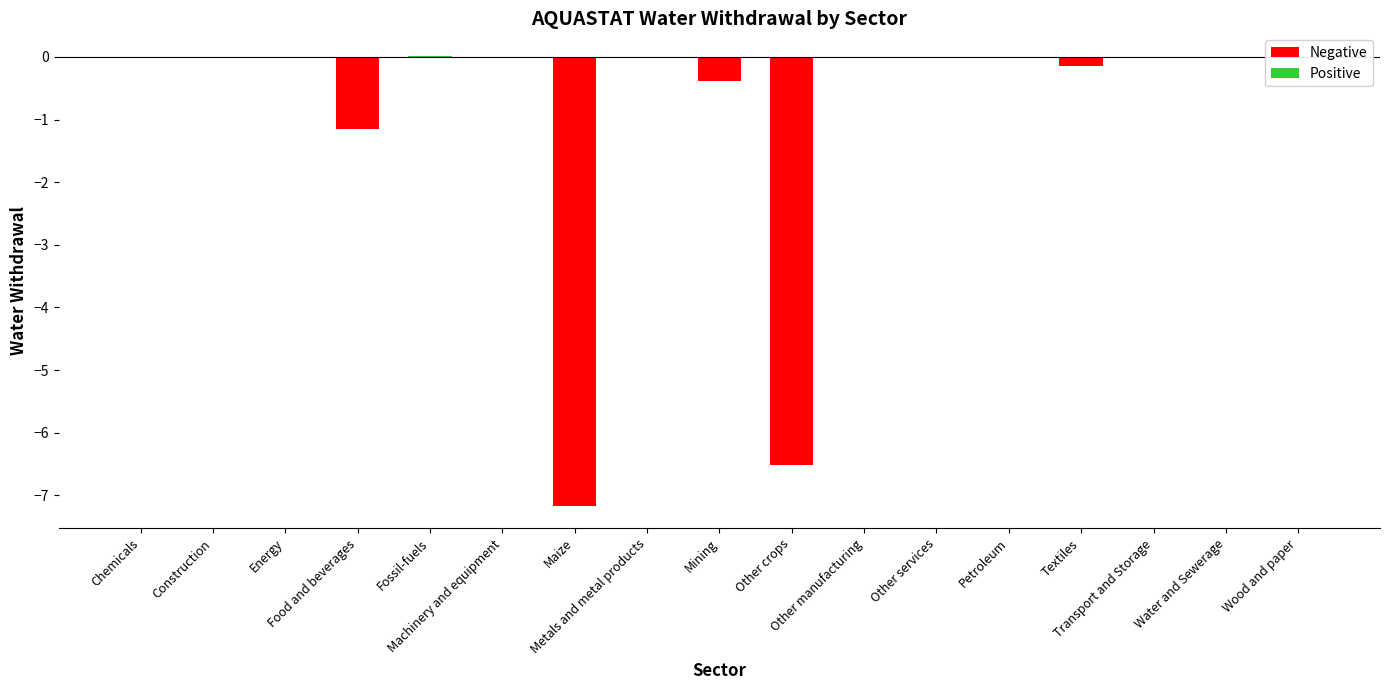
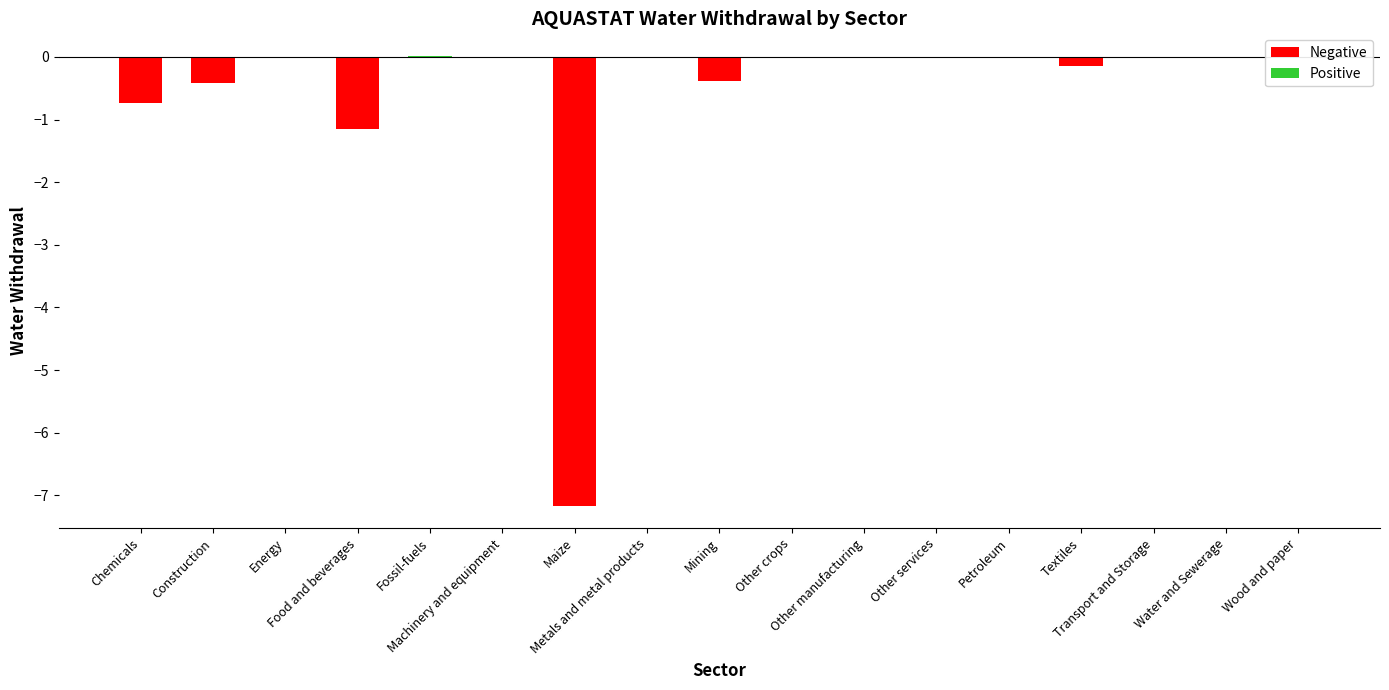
Chemicals: 0.0 -> -0.7
Construction: 0.0 -> -0.4
Other crops: -6.5 -> 0.0
